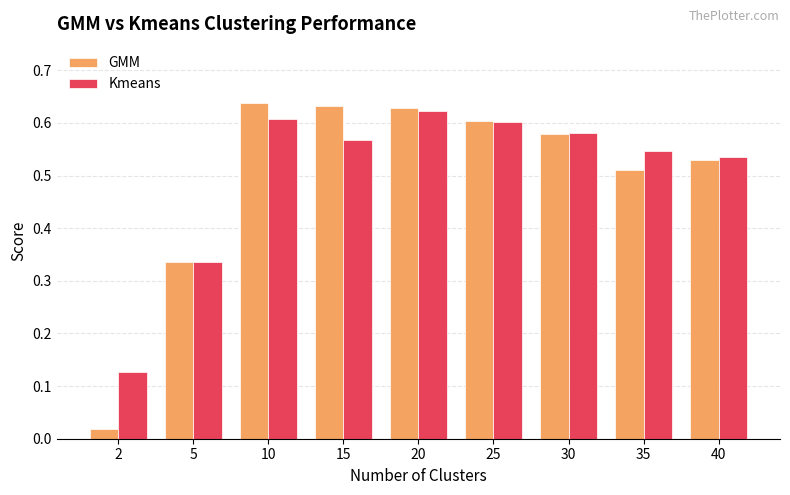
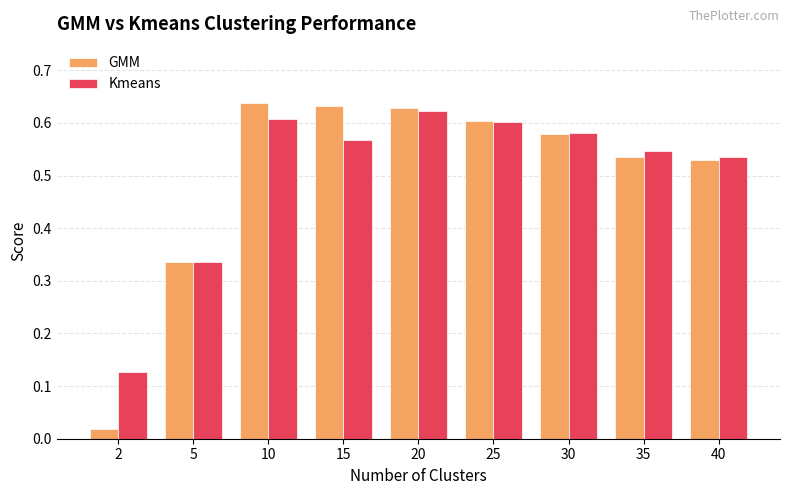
GMM, 35: 0.51 -> 0.54
